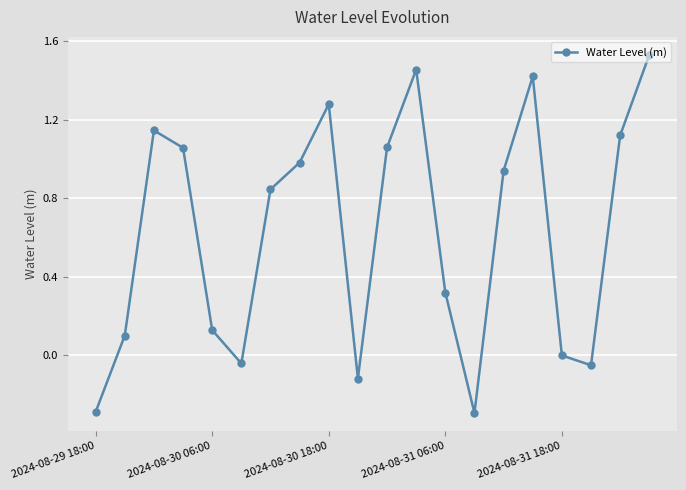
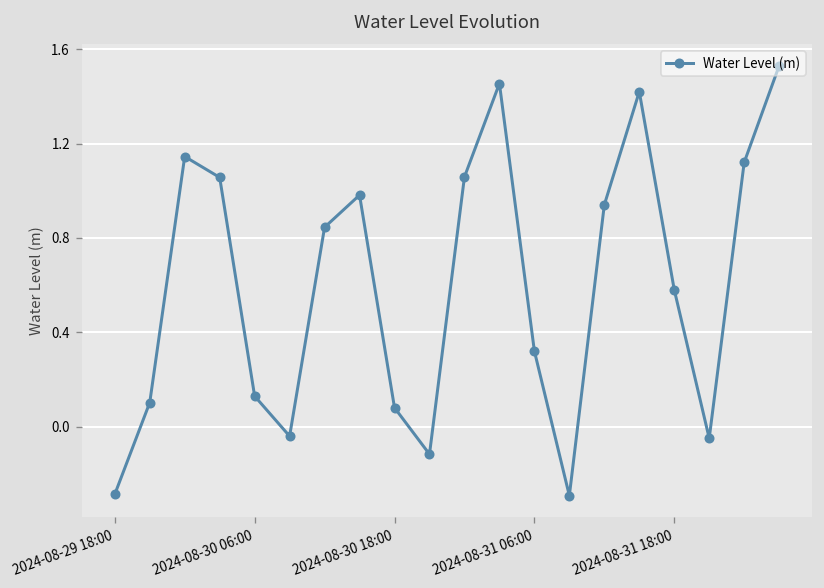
2024-08-30 18:00: 1.28 -> 0.08
2024-08-31 18:00: 0.00 -> 0.58
